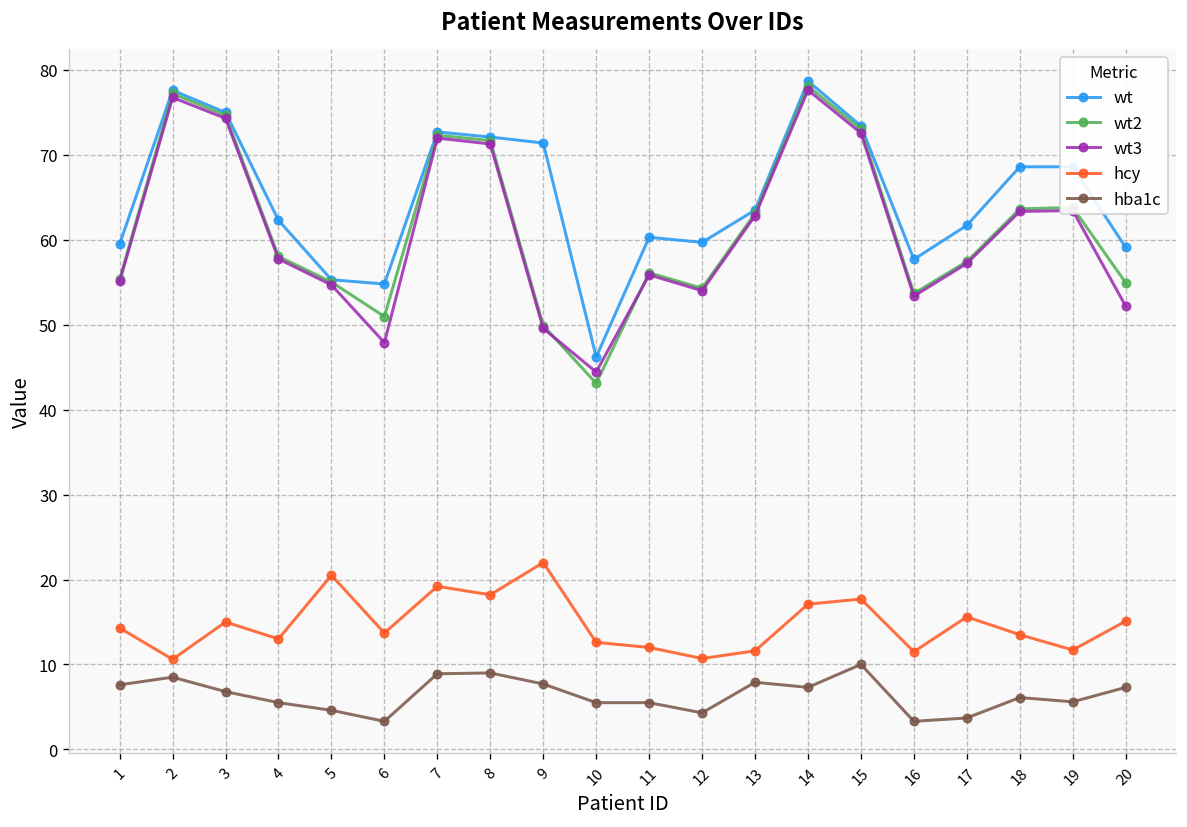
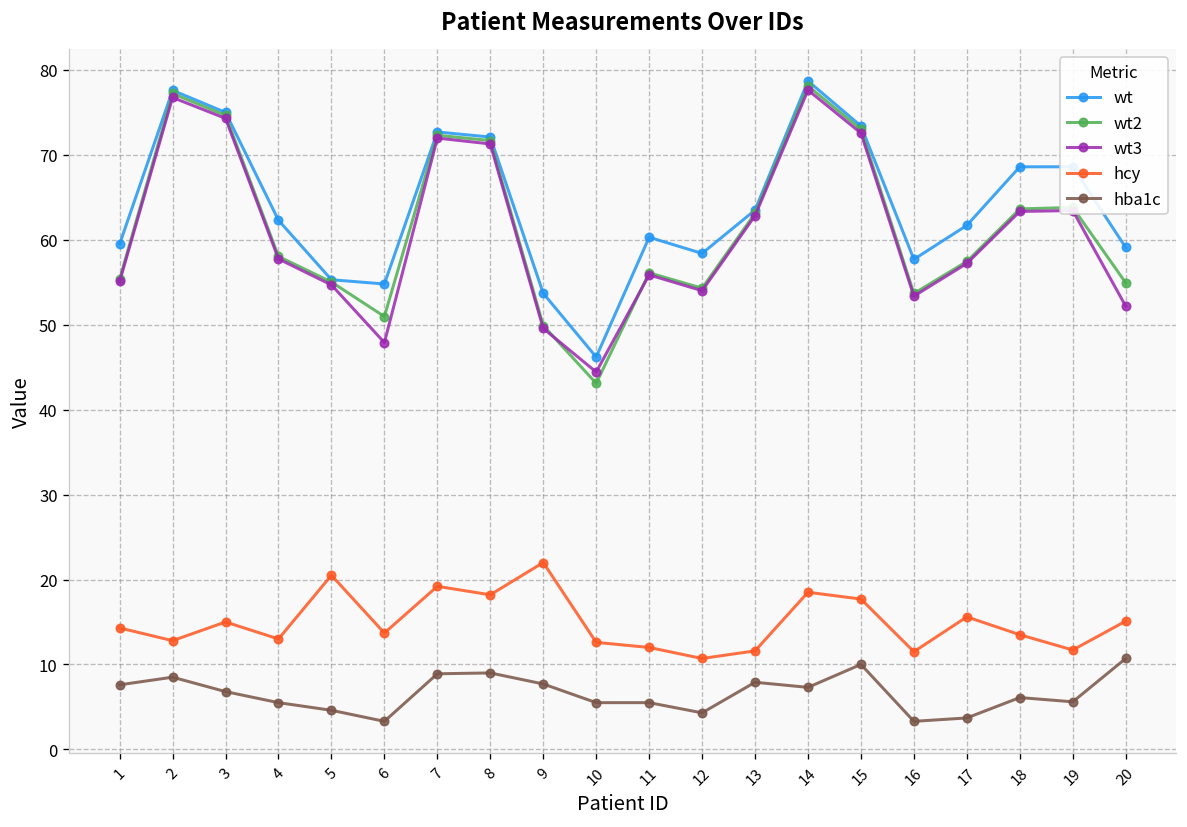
hcy, 2: 11 -> 13
wt, 9: 71 -> 54
wt, 12: 60 -> 58
hcy, 14: 17 -> 19
hba1c, 20: 7 -> 11
